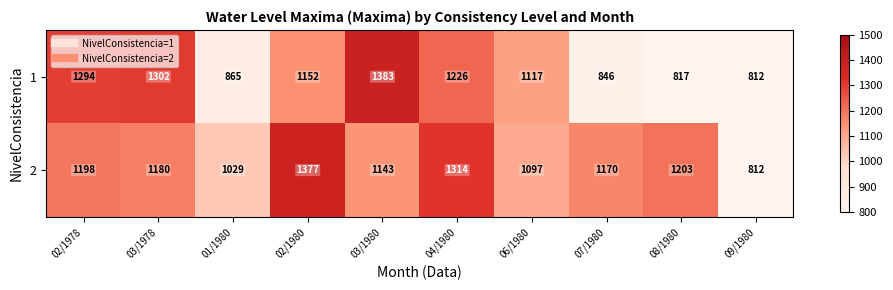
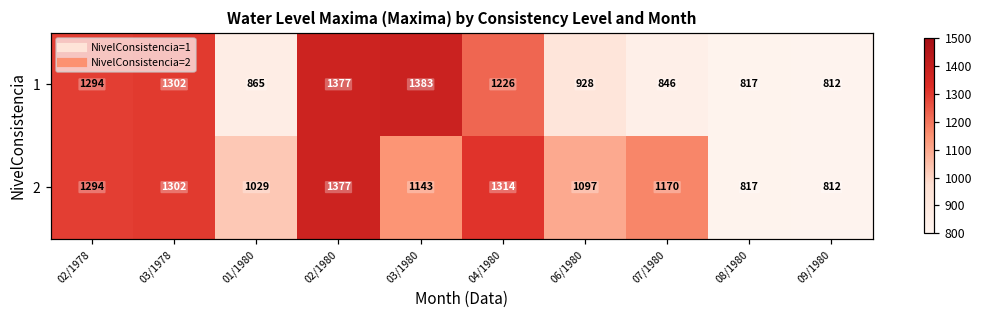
1, 02/1980: 1152 -> 1377
1, 06/1980: 1117 -> 928
2, 02/1978: 1198 -> 1294
2, 03/1978: 1180 -> 1302
2, 08/1980: 1203 -> 817
